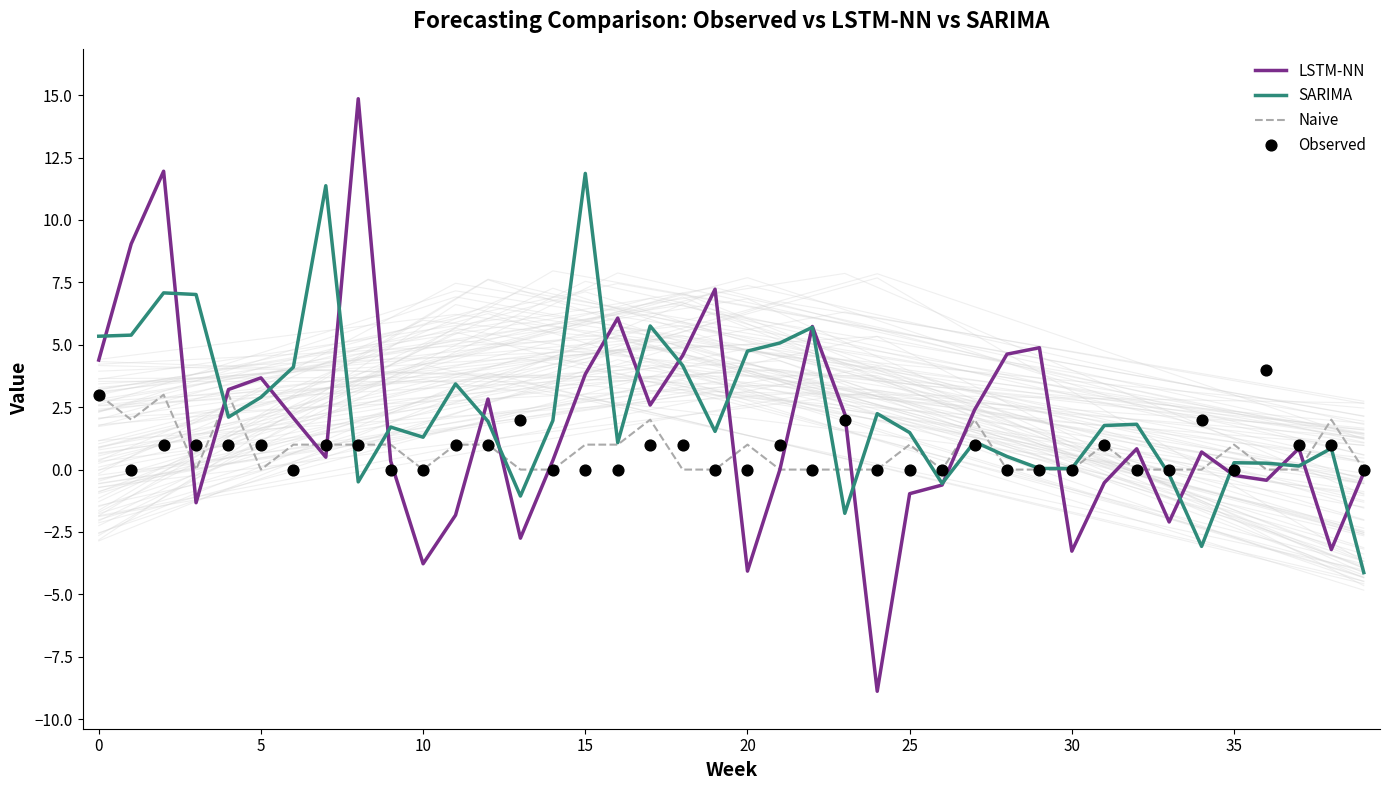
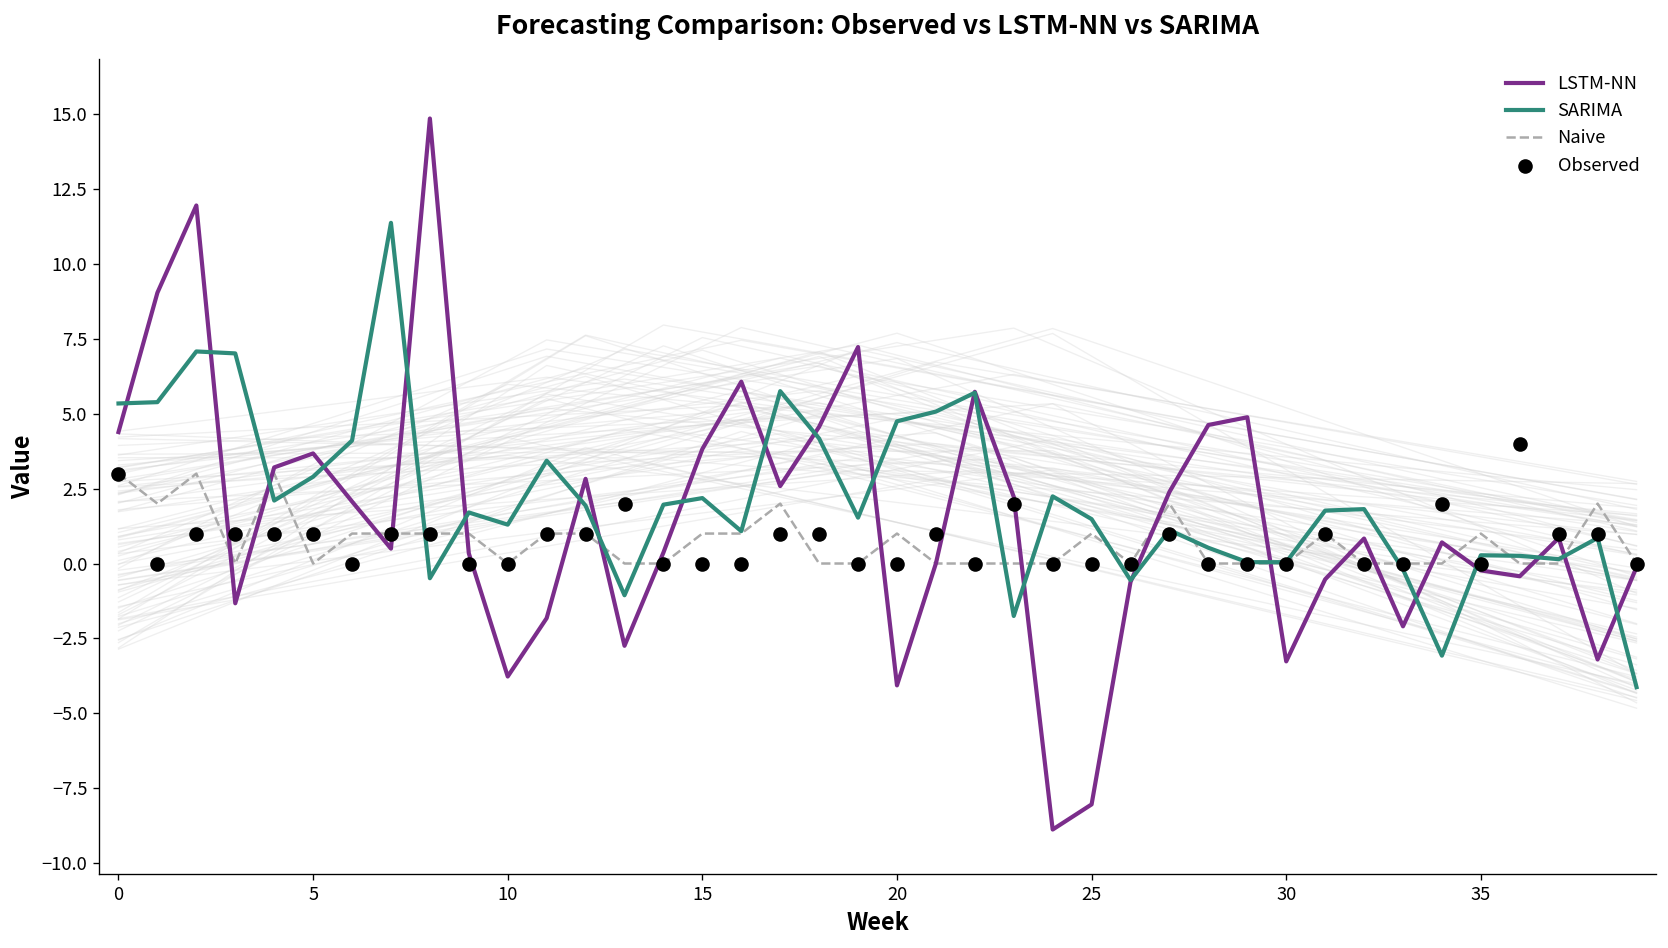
SARIMA, 15: 11.9 -> 2.2
LSTM-NN, 25: -1.0 -> -8.0
